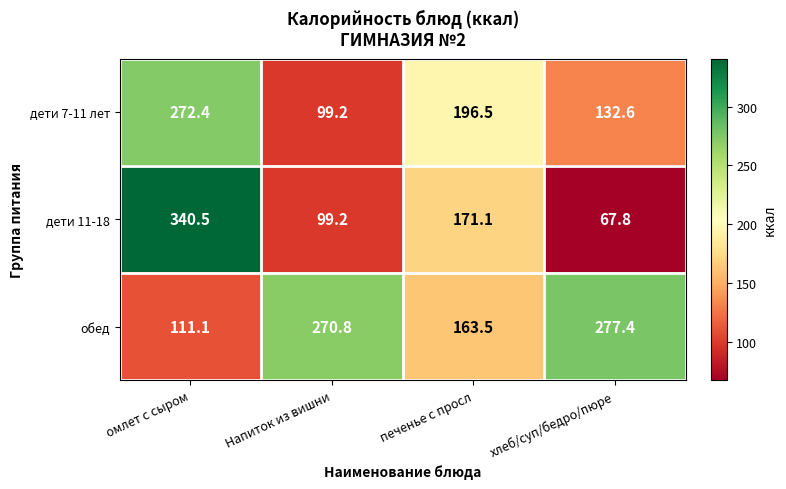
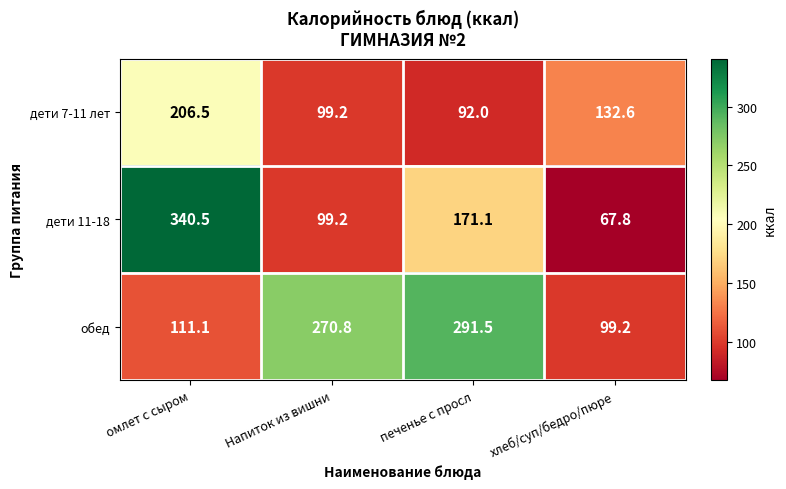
дети 7-11 лет, омлет с сыром: 272.4 -> 206.5
дети 7-11 лет, печенье с просл: 196.5 -> 92.0
обед, печенье с просл: 163.5 -> 291.5
обед, хлеб/суп/бедро/пюре: 277.4 -> 99.2
